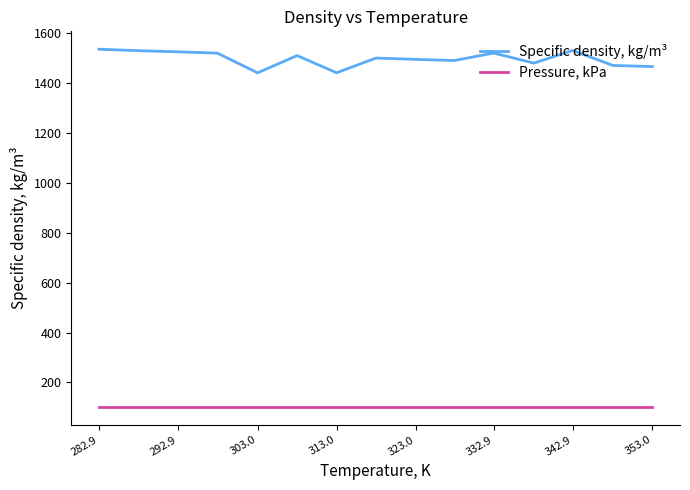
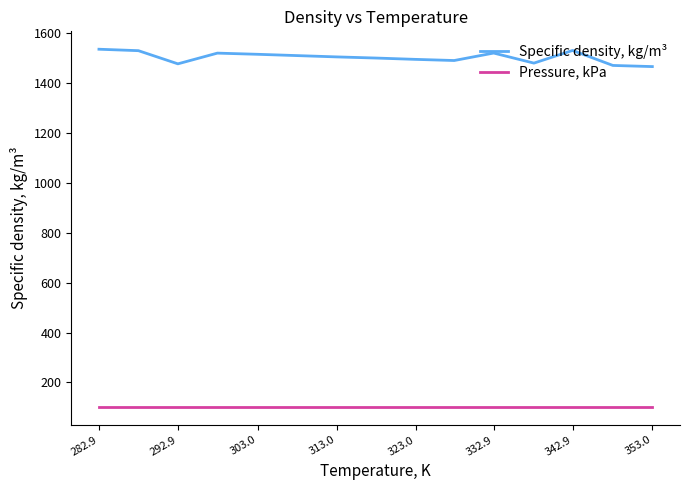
Specific density, kg/m³, 292.9: 1520 -> 1480
Specific density, kg/m³, 303.0: 1440 -> 1510
Specific density, kg/m³, 313.0: 1440 -> 1500
